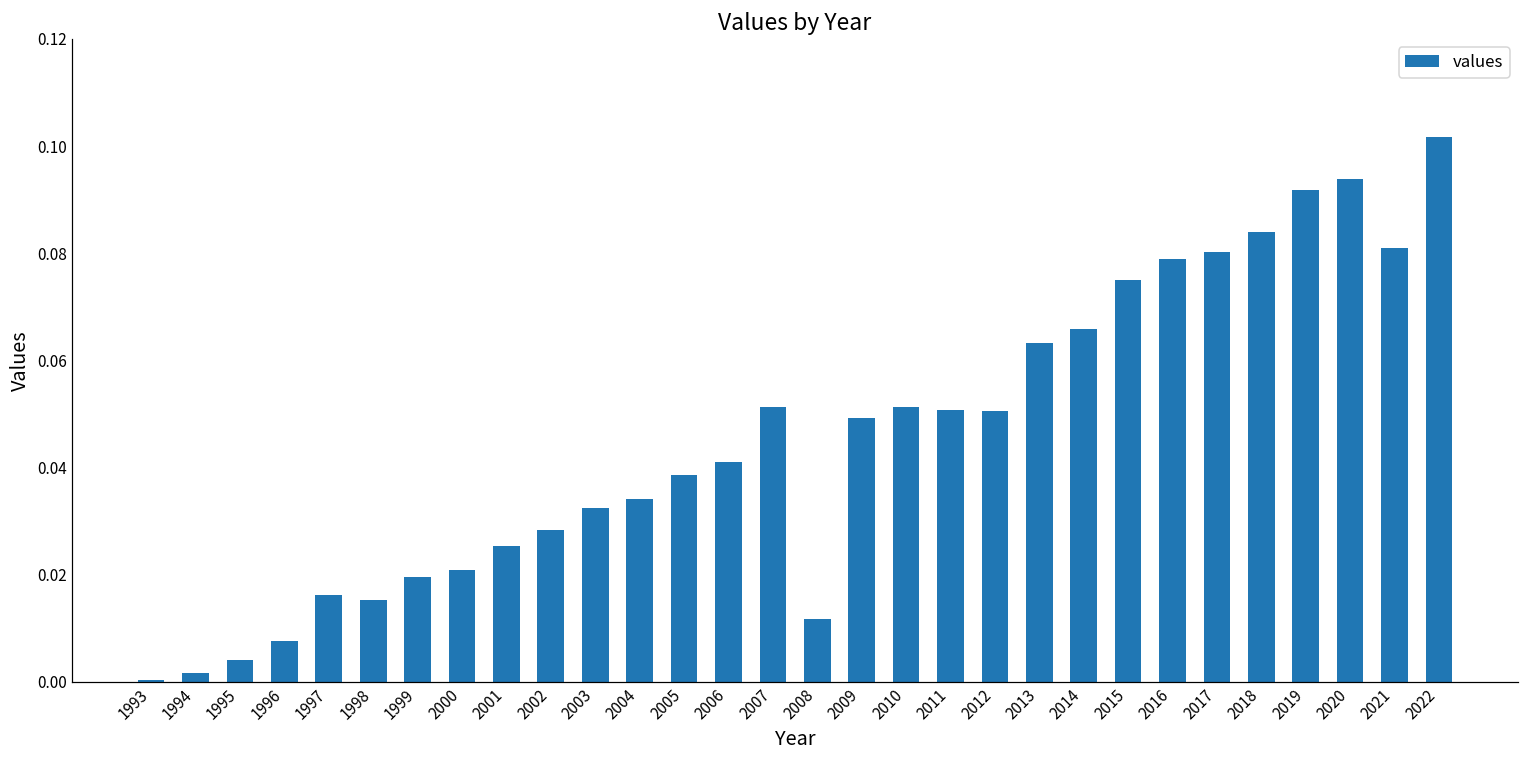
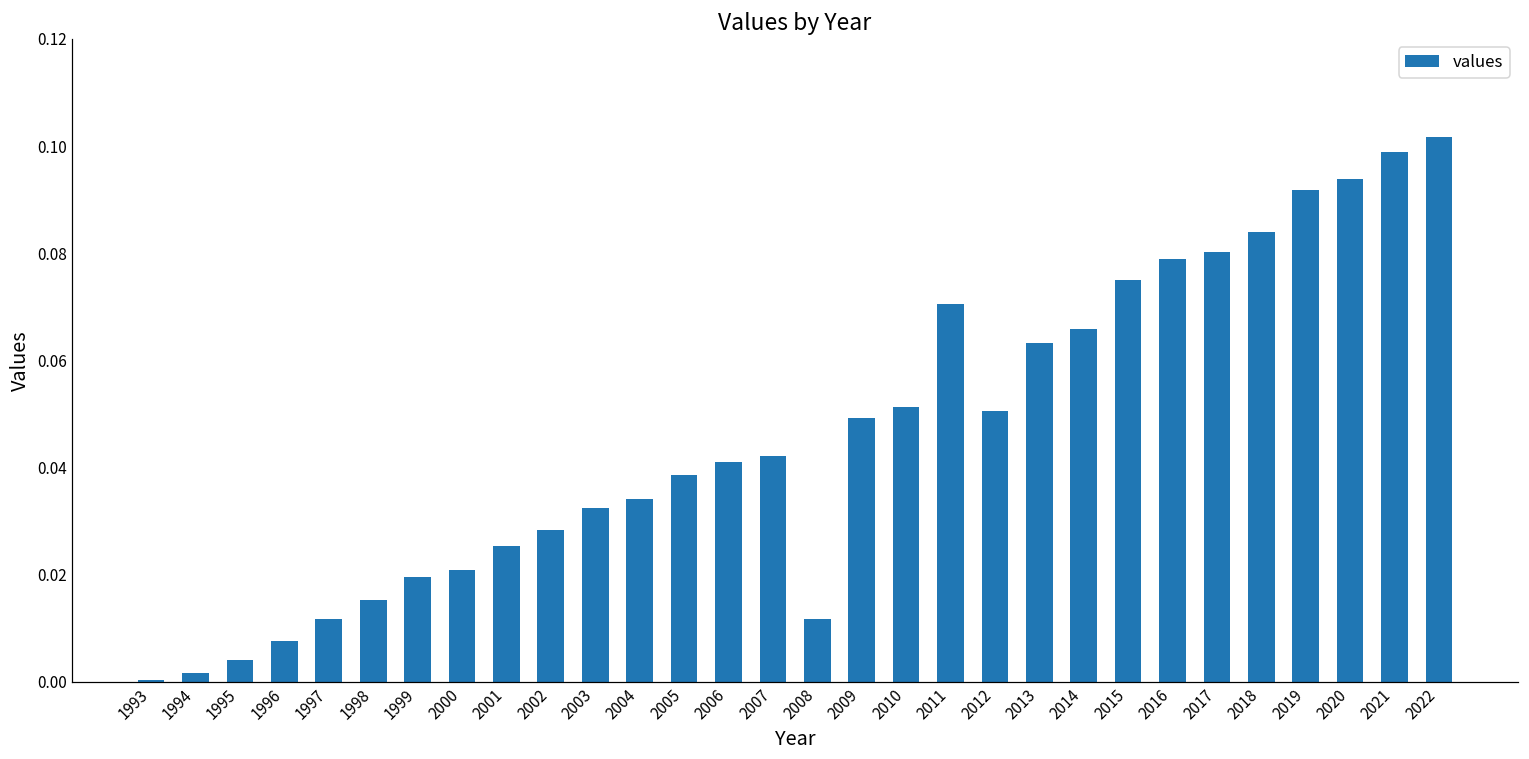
1997: 0.016 -> 0.012
2007: 0.051 -> 0.042
2011: 0.051 -> 0.071
2021: 0.081 -> 0.099
